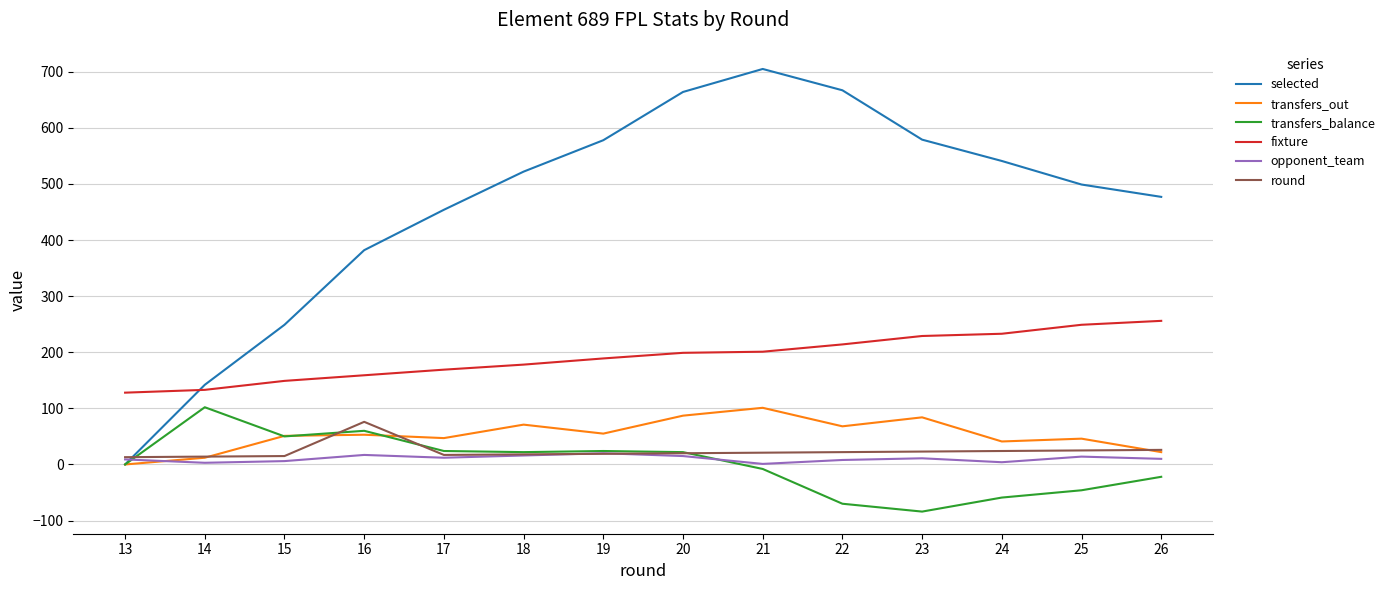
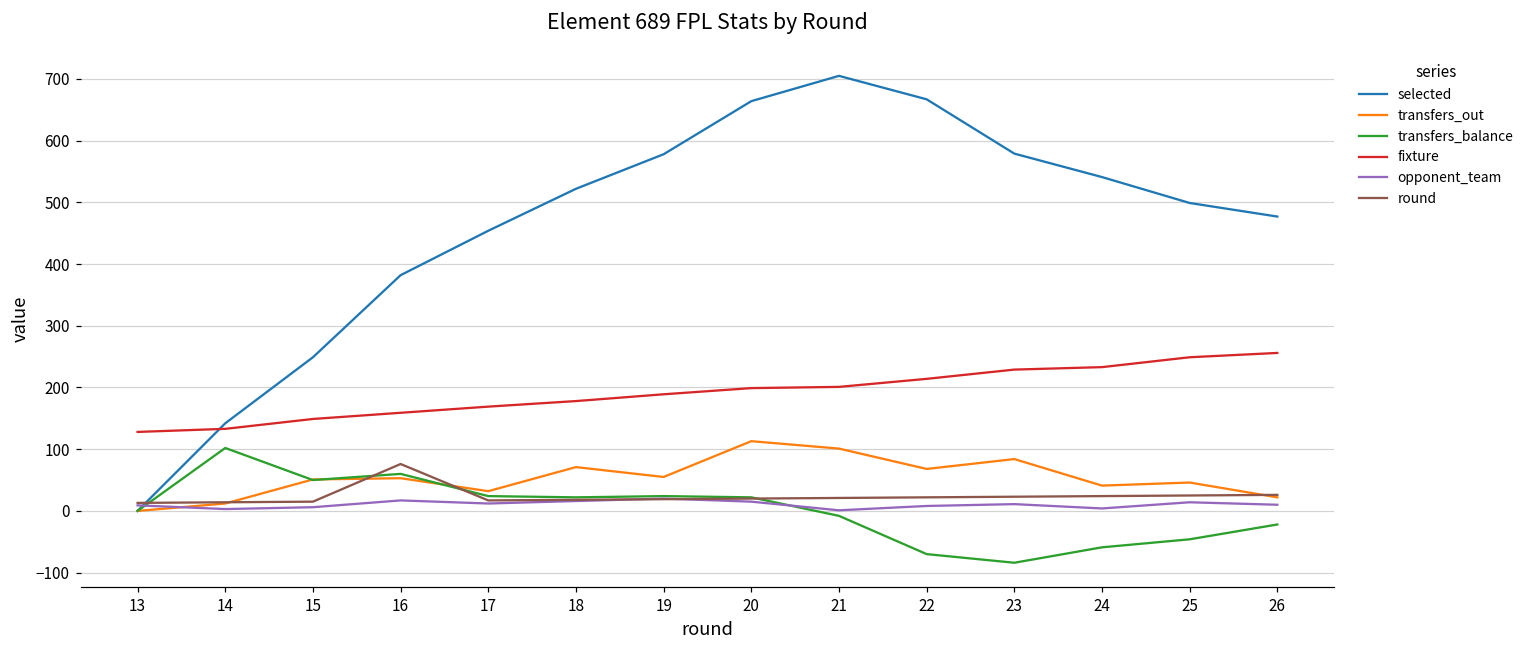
transfers_out, 17: 50 -> 30
transfers_out, 20: 90 -> 110
